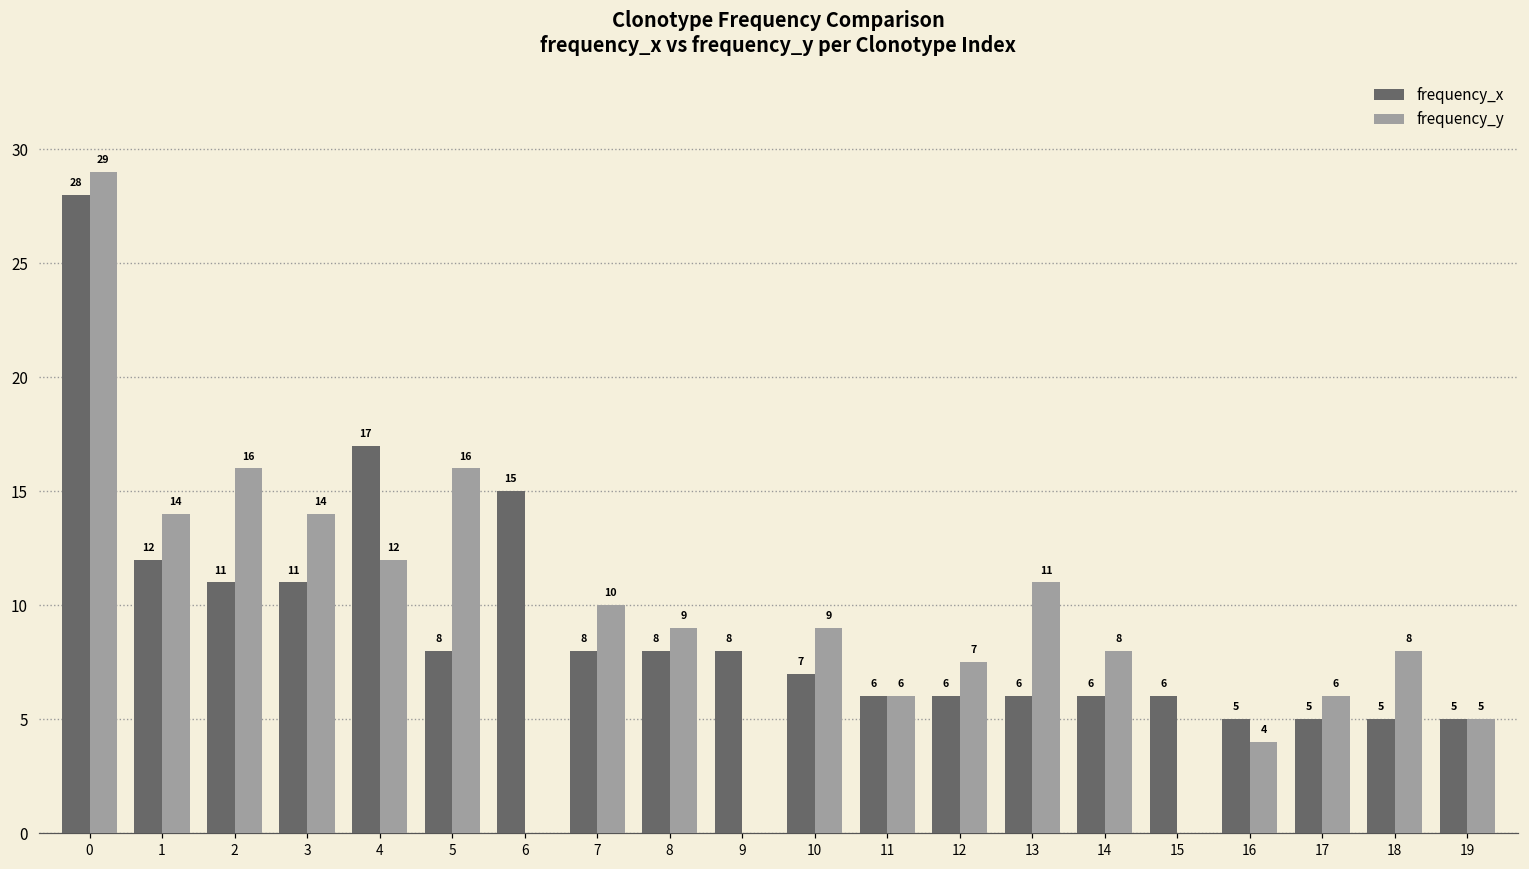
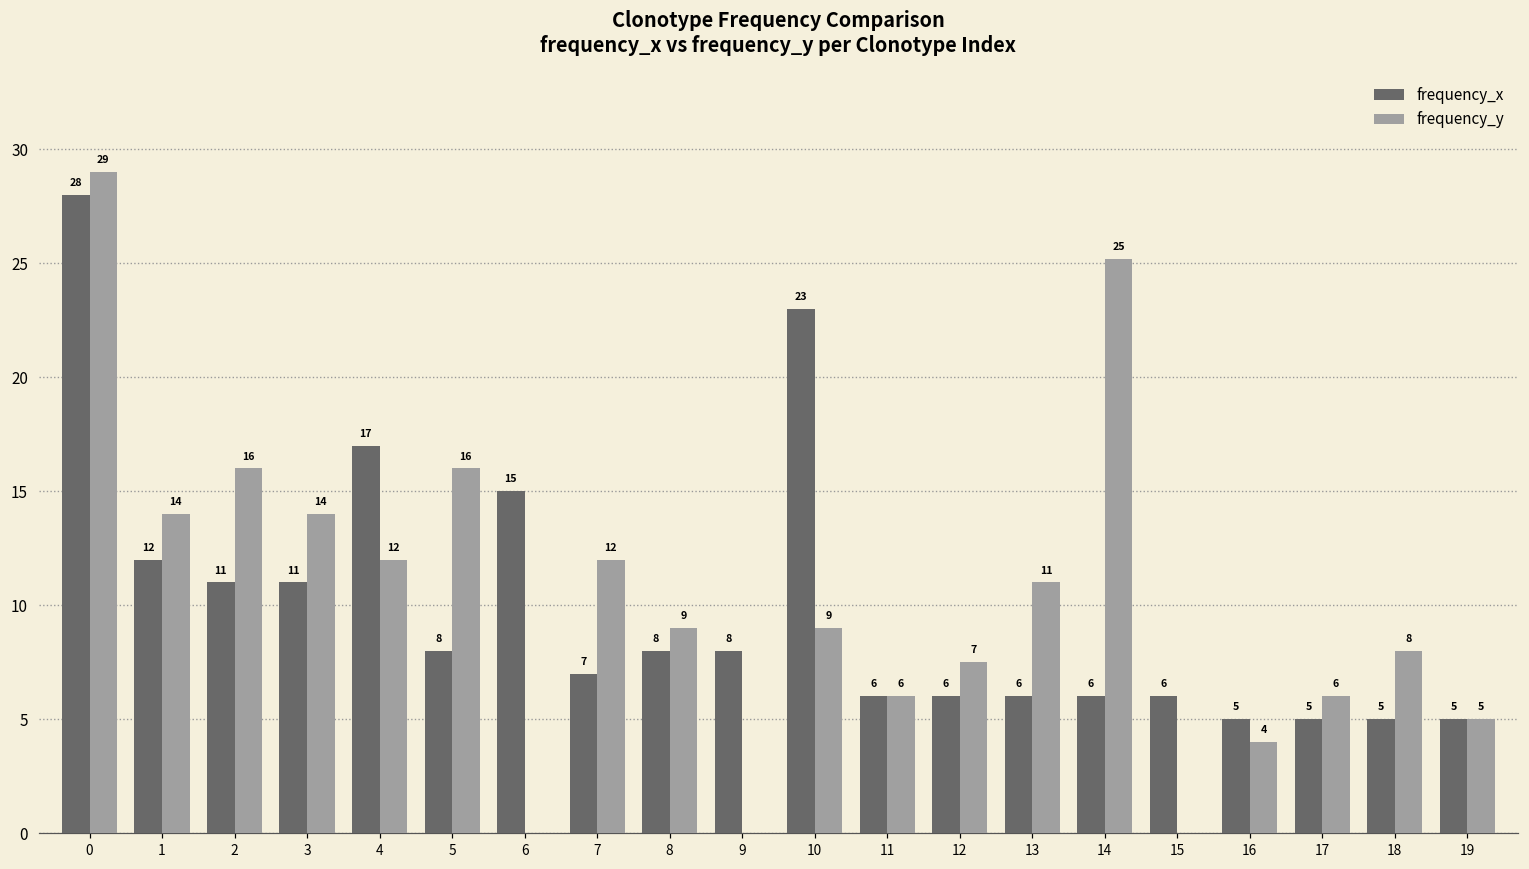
frequency_x, 7: 8 -> 7
frequency_y, 7: 10 -> 12
frequency_x, 10: 7 -> 23
frequency_y, 14: 8 -> 25
